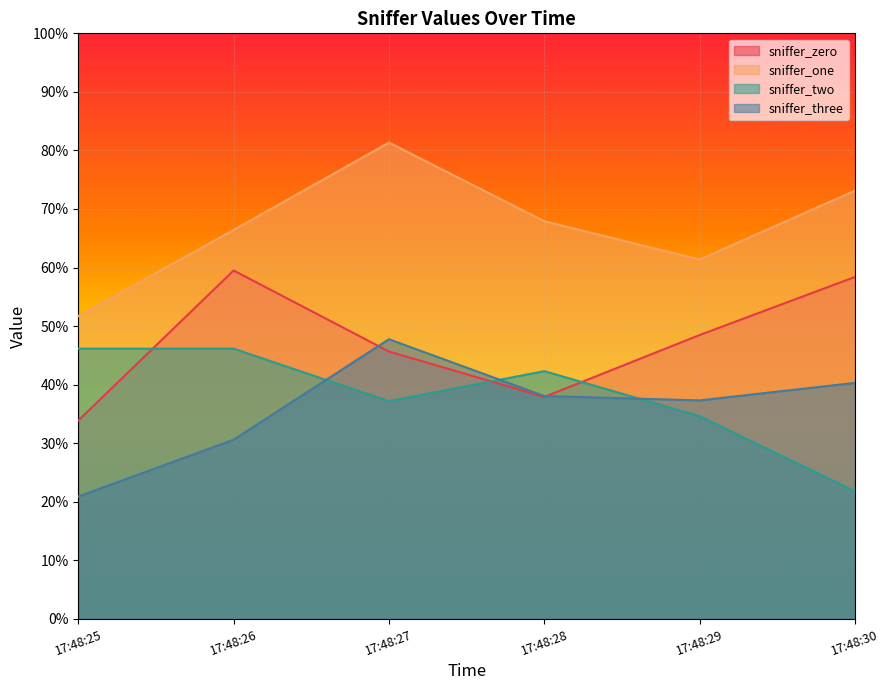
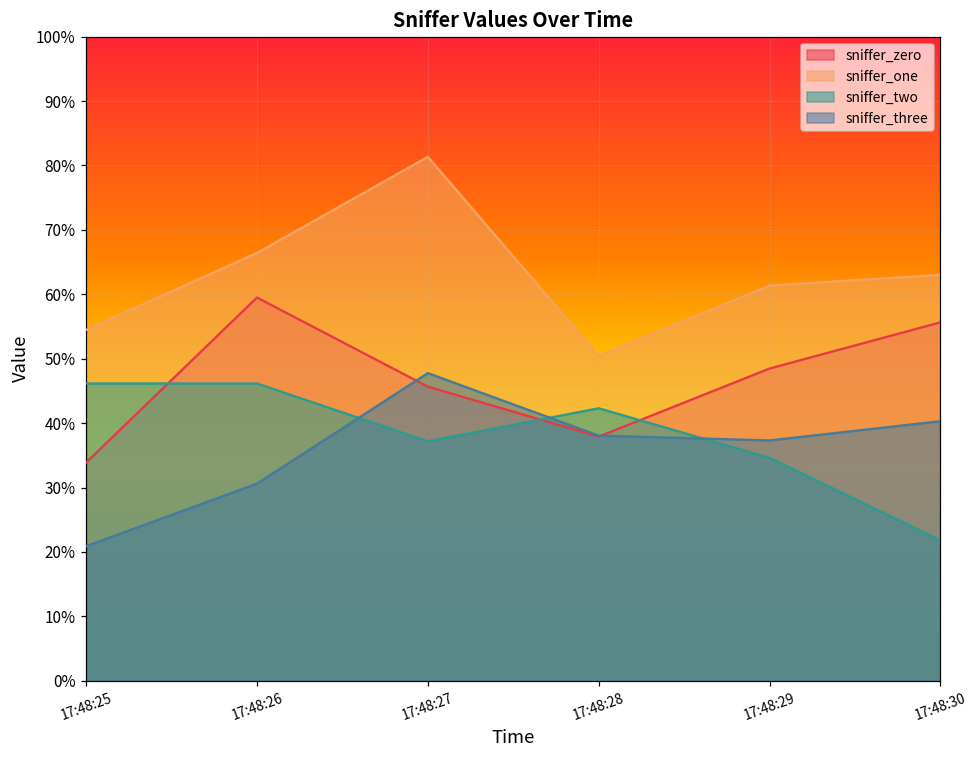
sniffer_one, 17:48:25: 52% -> 54%
sniffer_one, 17:48:28: 68% -> 50%
sniffer_zero, 17:48:30: 58% -> 56%
sniffer_one, 17:48:30: 73% -> 63%
